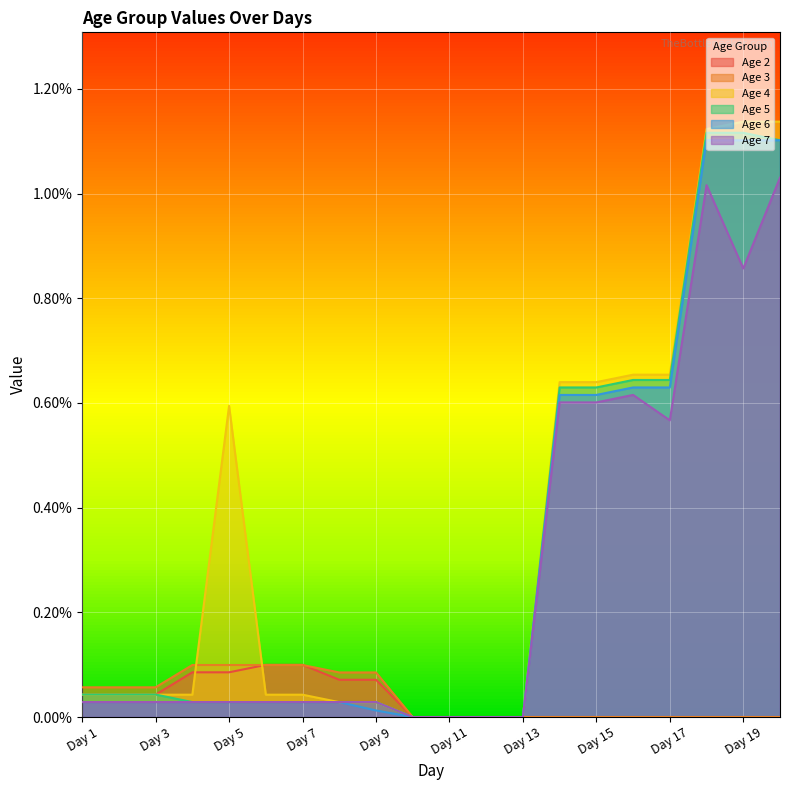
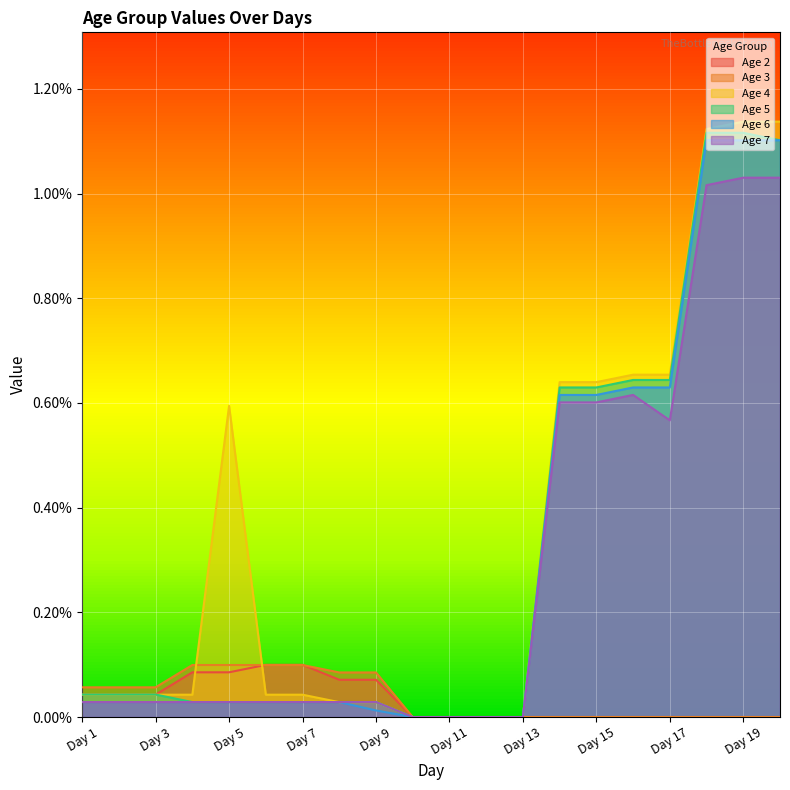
Age 7, Day 19: 0.86% -> 1.03%
